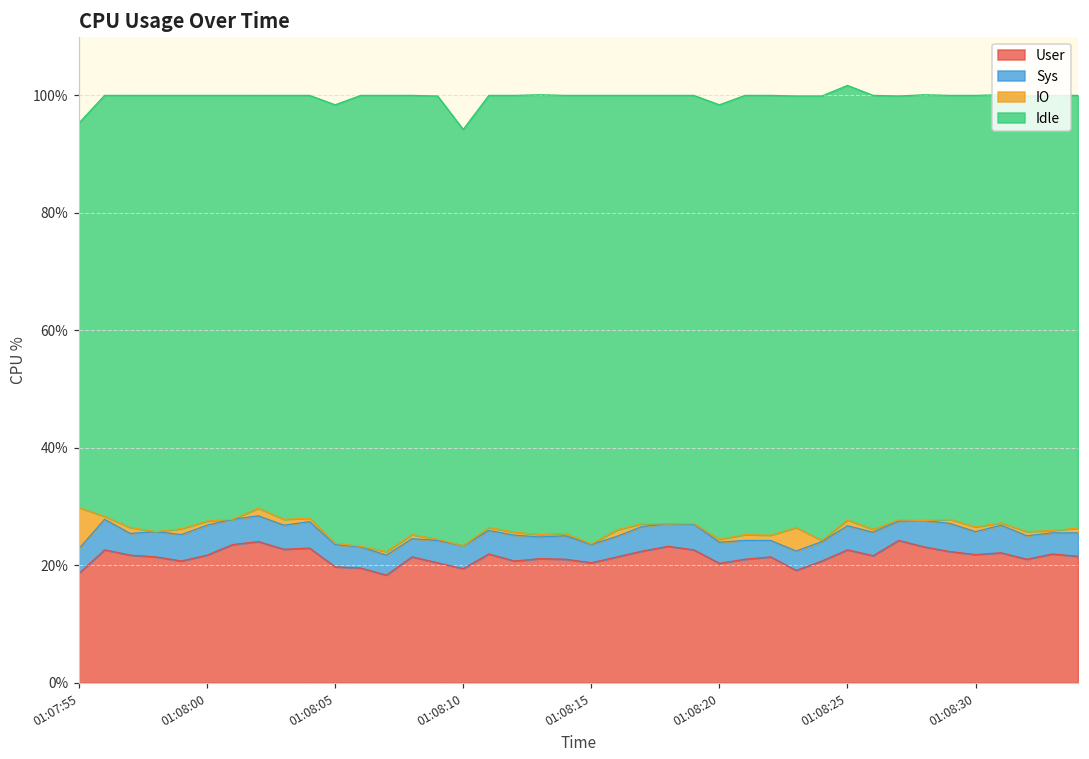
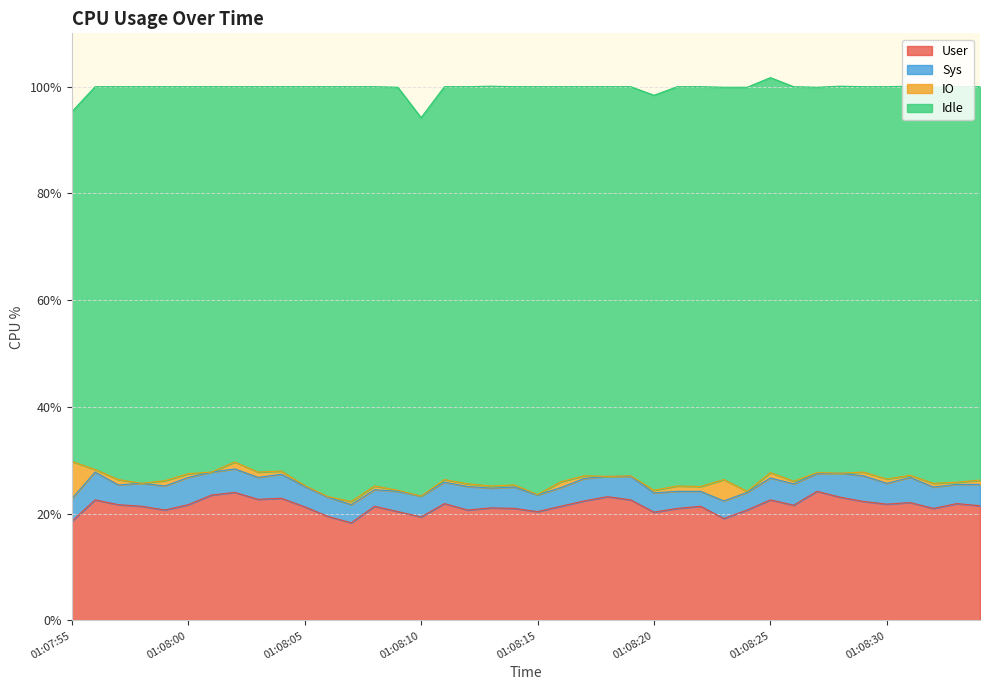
User, 01:08:05: 20% -> 21%
